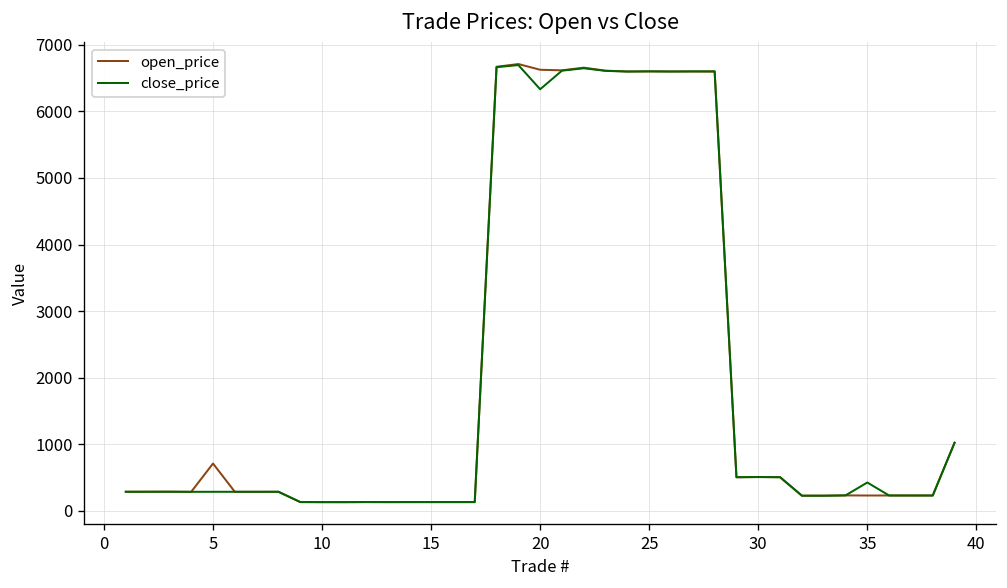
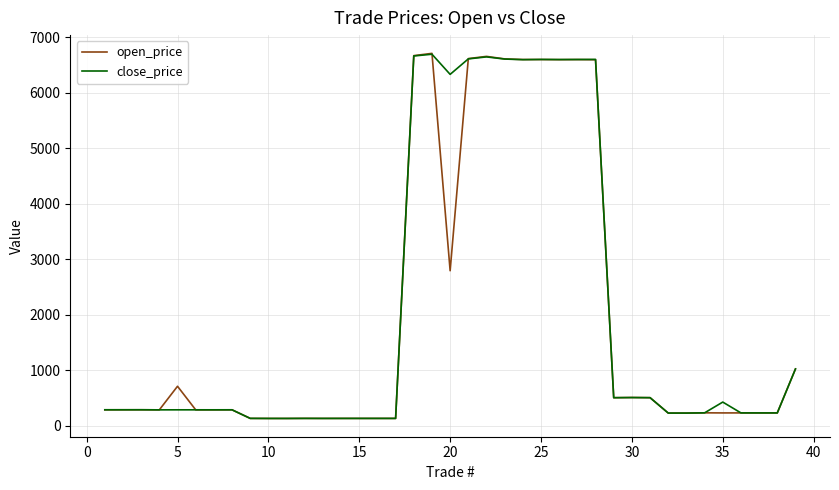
open_price, 20: 6600 -> 2800
